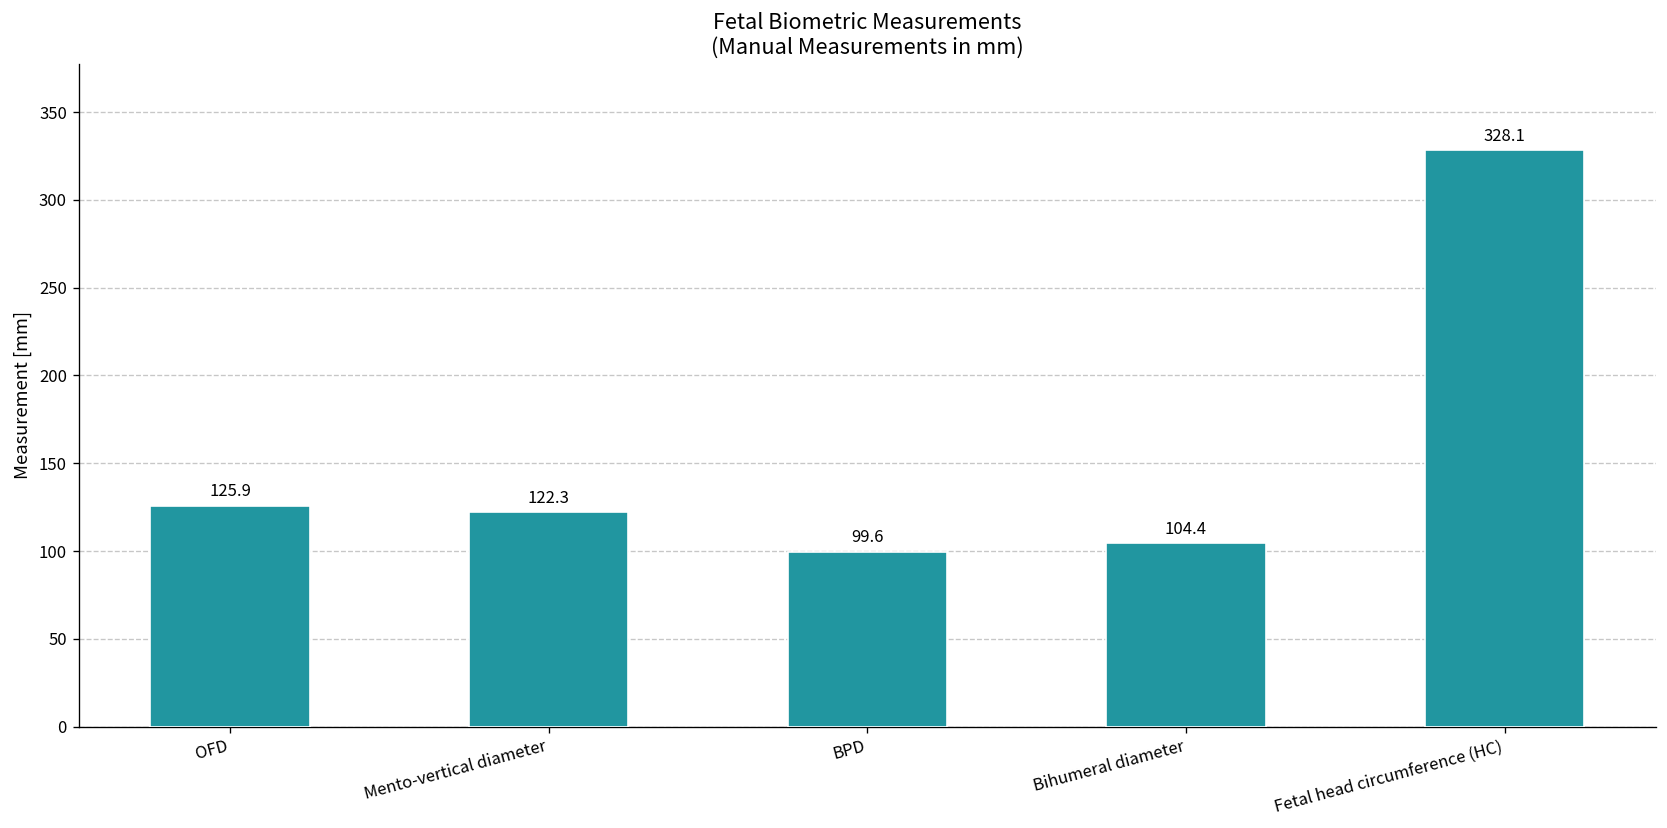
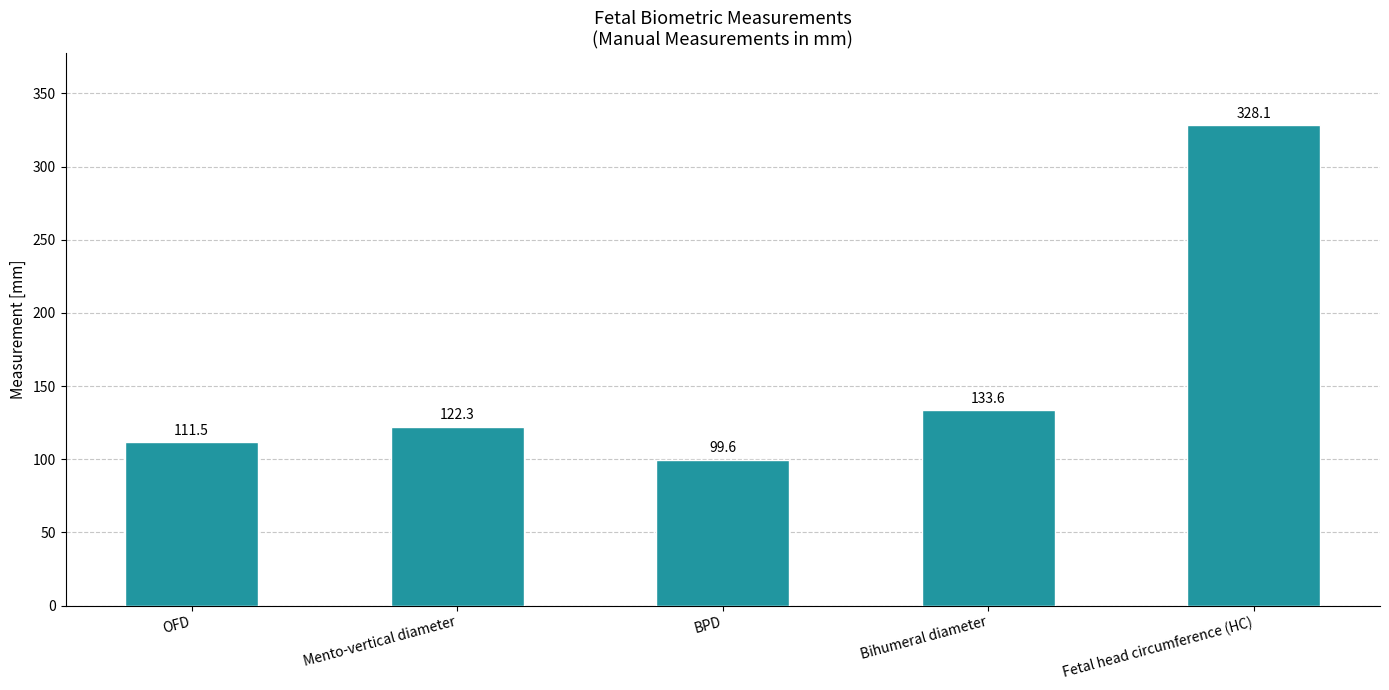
OFD: 125.9 -> 111.5
Bihumeral diameter: 104.4 -> 133.6
